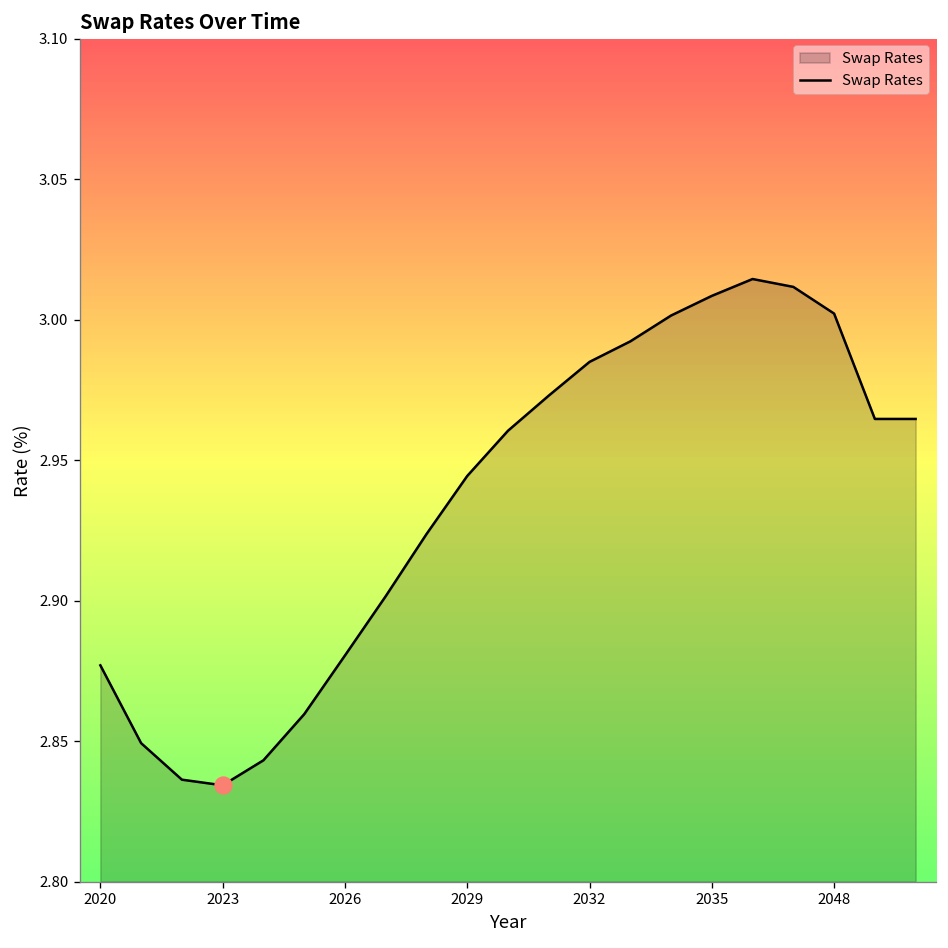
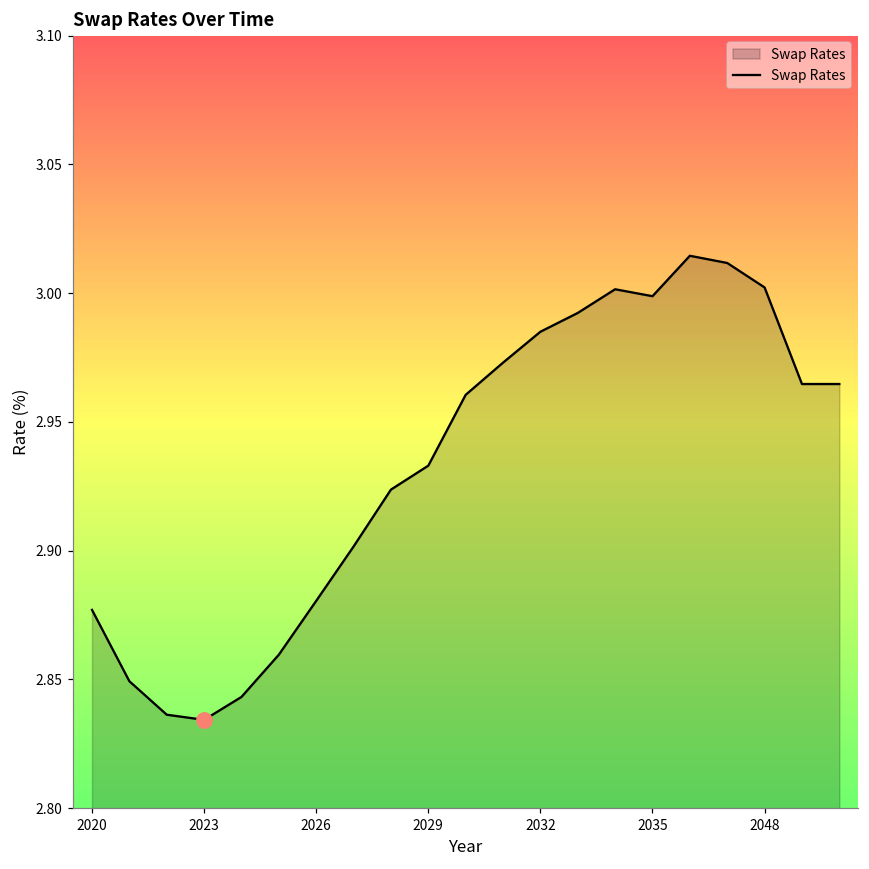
Swap Rates, 2029: 2.944 -> 2.933
Swap Rates, 2035: 3.009 -> 2.999
